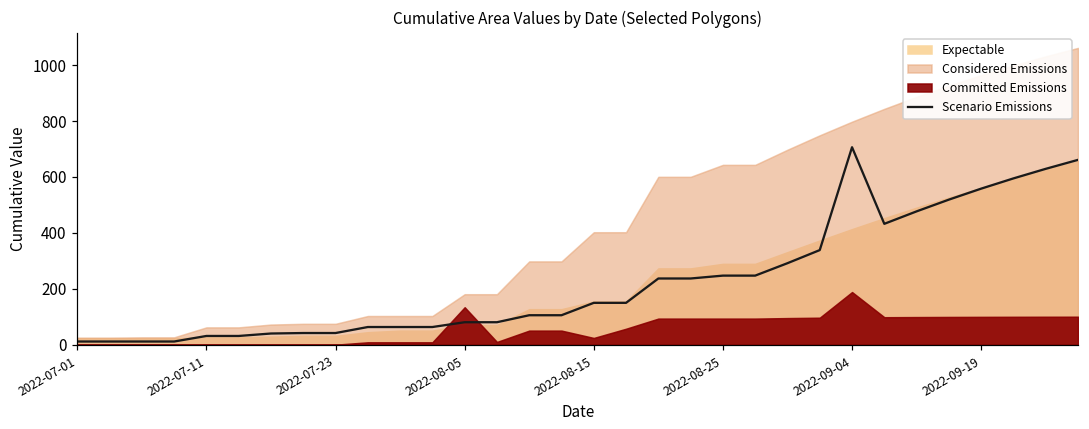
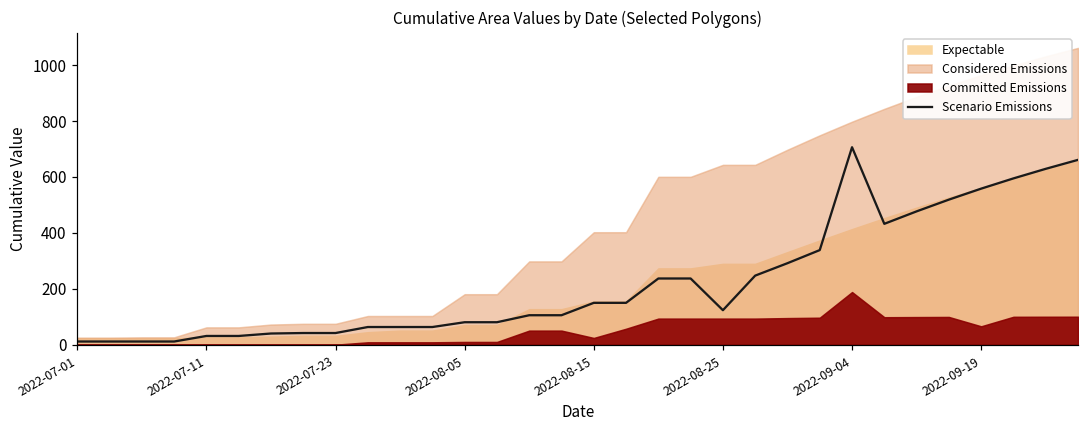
Committed Emissions, 2022-08-05: 130 -> 10
Scenario Emissions, 2022-08-25: 250 -> 120
Committed Emissions, 2022-09-19: 100 -> 70
